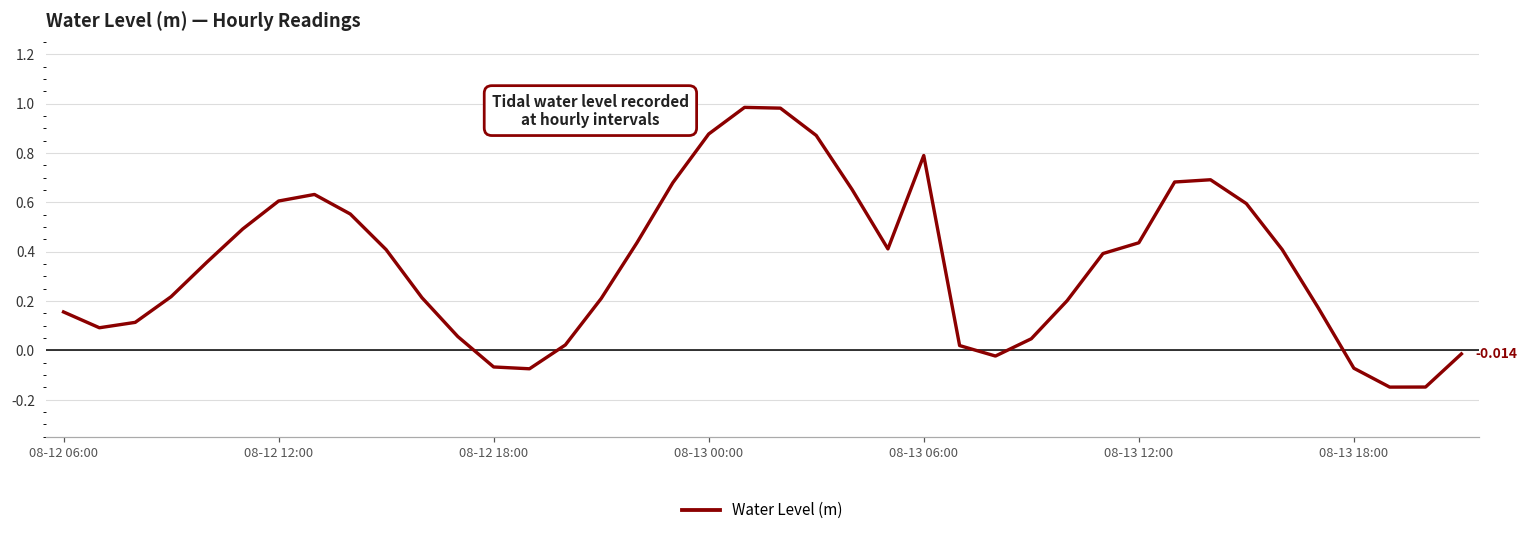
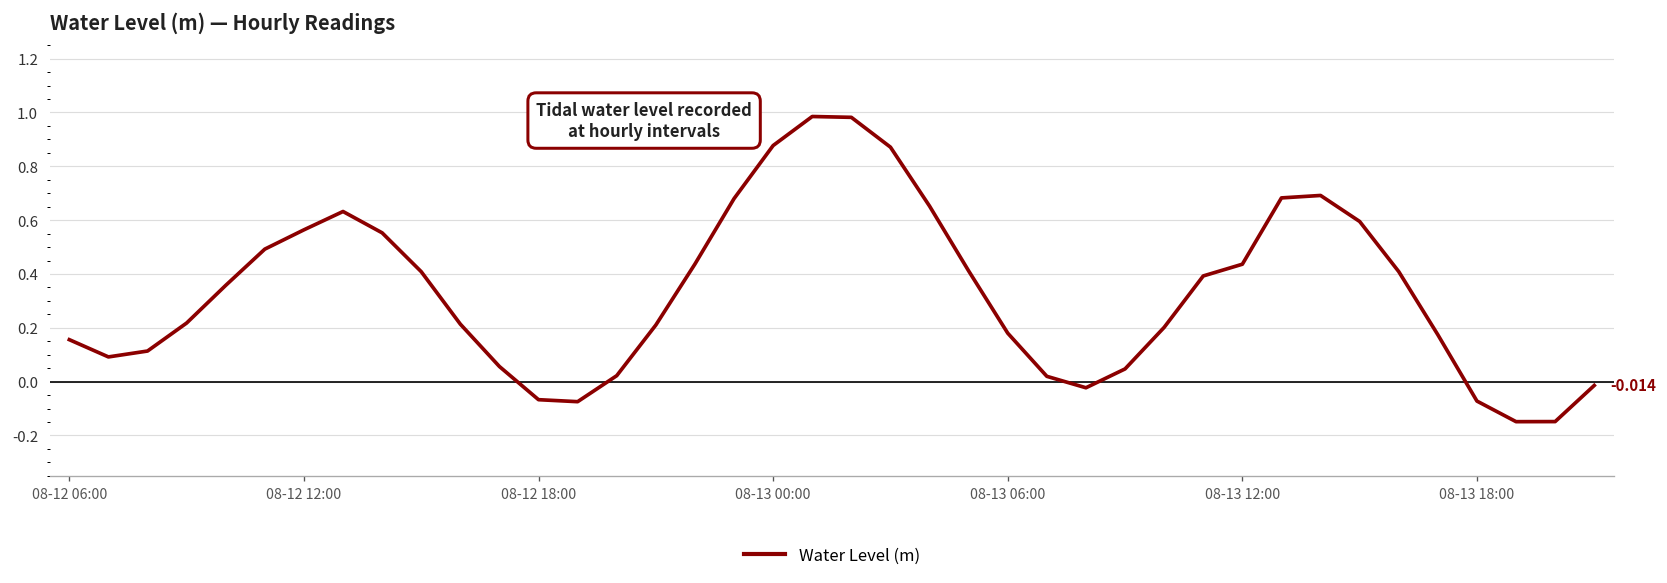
08-12 12:00: 0.61 -> 0.56
08-13 06:00: 0.79 -> 0.18
